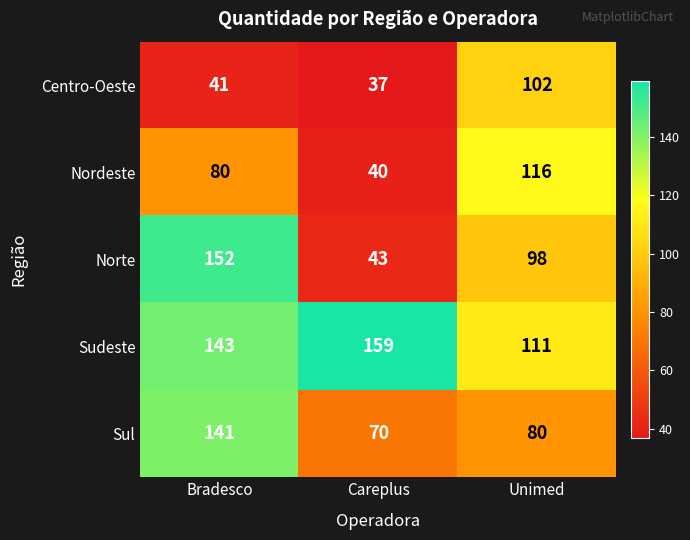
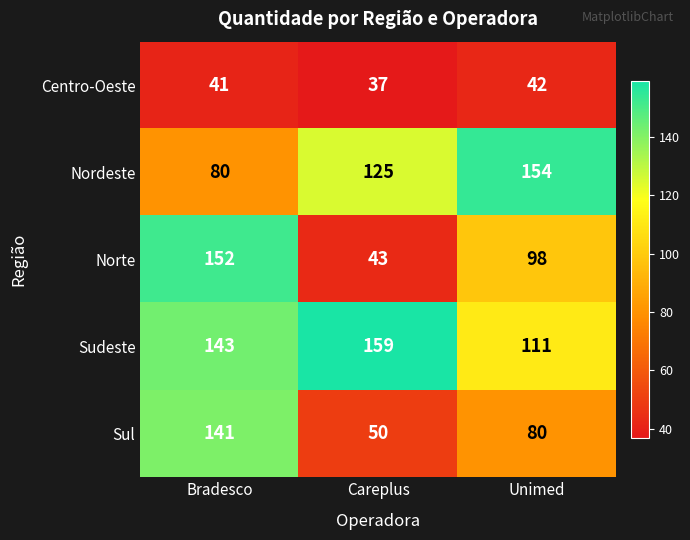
Centro-Oeste, Unimed: 102 -> 42
Nordeste, Careplus: 40 -> 125
Nordeste, Unimed: 116 -> 154
Sul, Careplus: 70 -> 50
